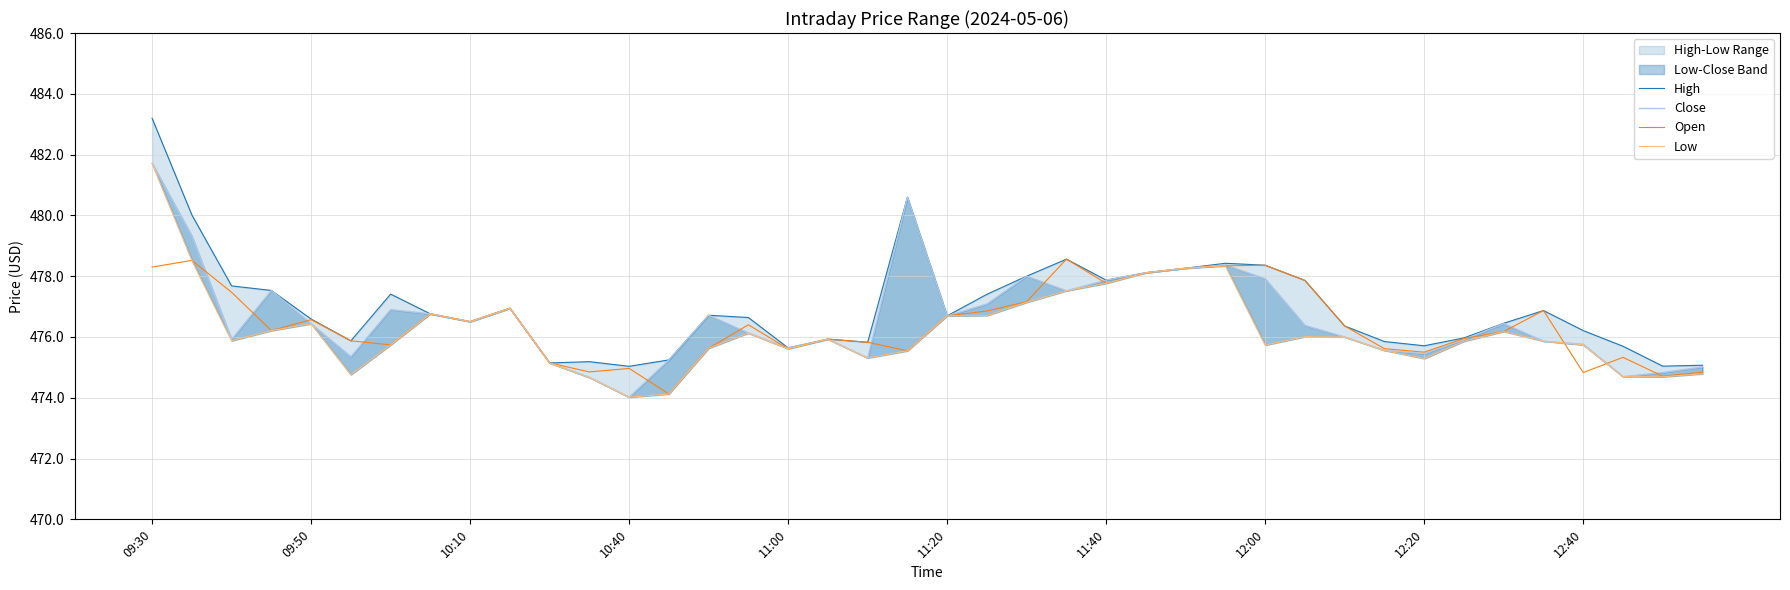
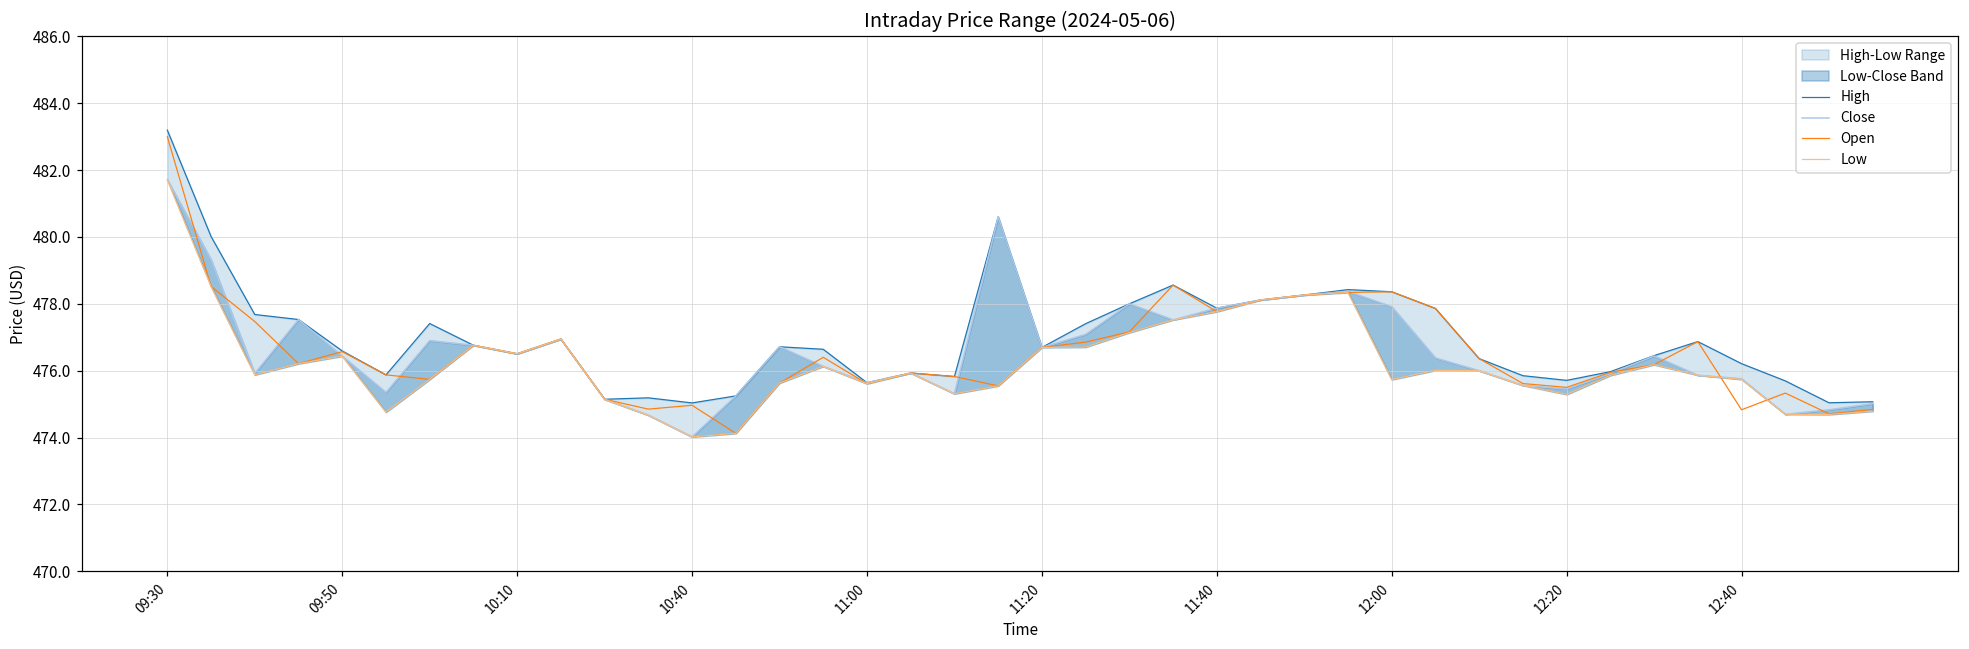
Open, 09:30: 478.3 -> 483.0
